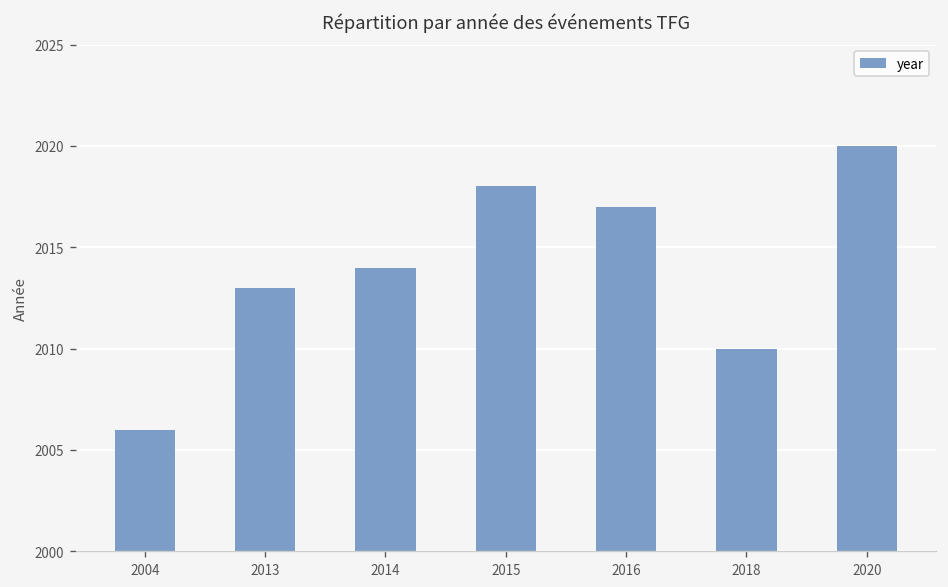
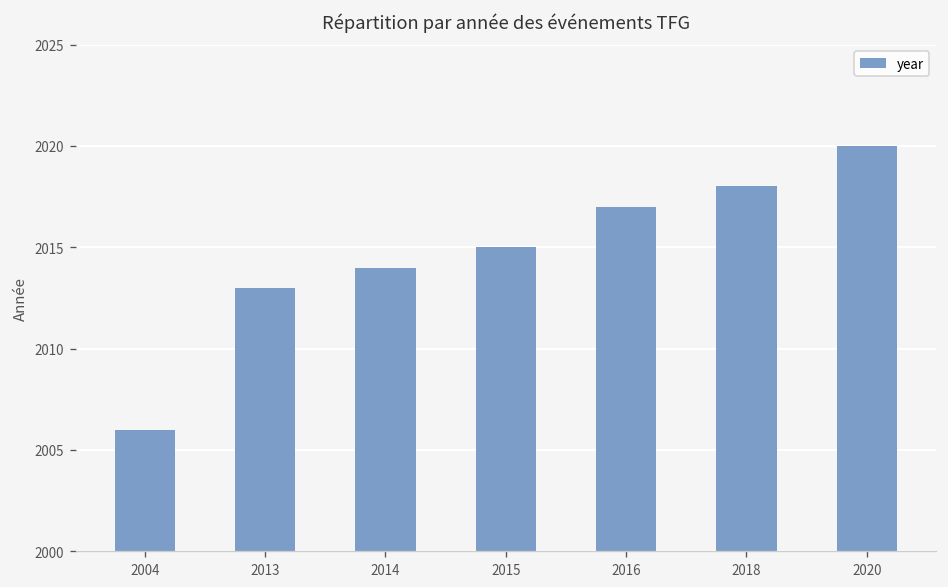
2015: 2018 -> 2015
2018: 2010 -> 2018
